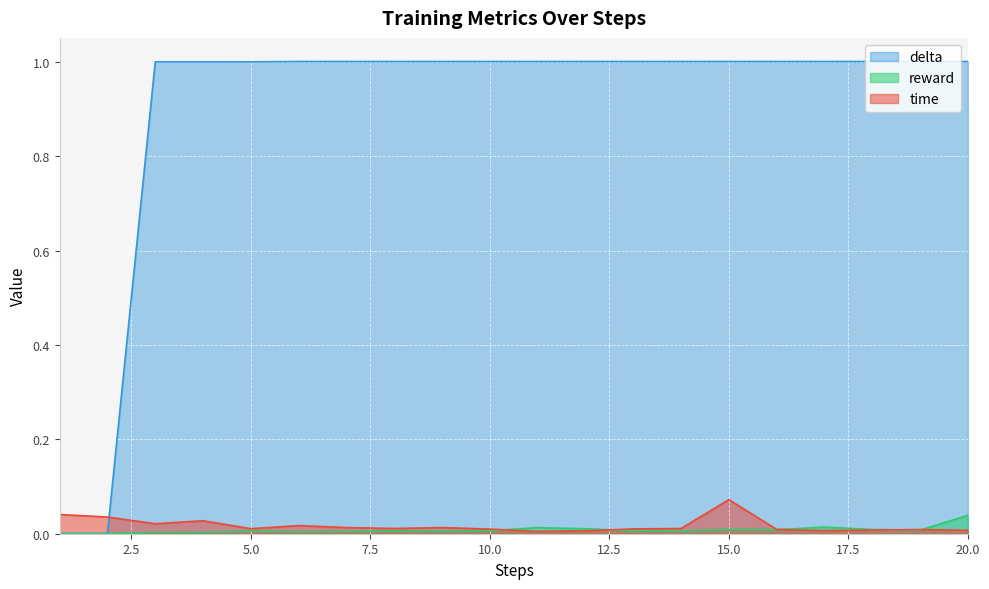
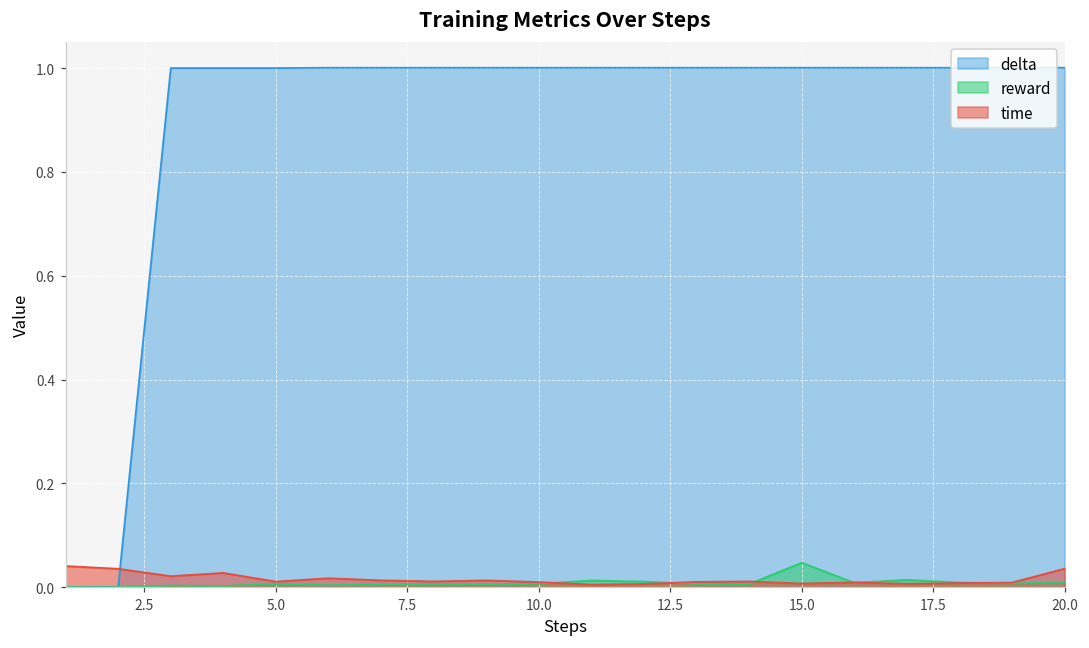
reward, 15.0: 0.01 -> 0.05
time, 15.0: 0.07 -> 0.01
reward, 20.0: 0.04 -> 0.01
time, 20.0: 0.01 -> 0.04
